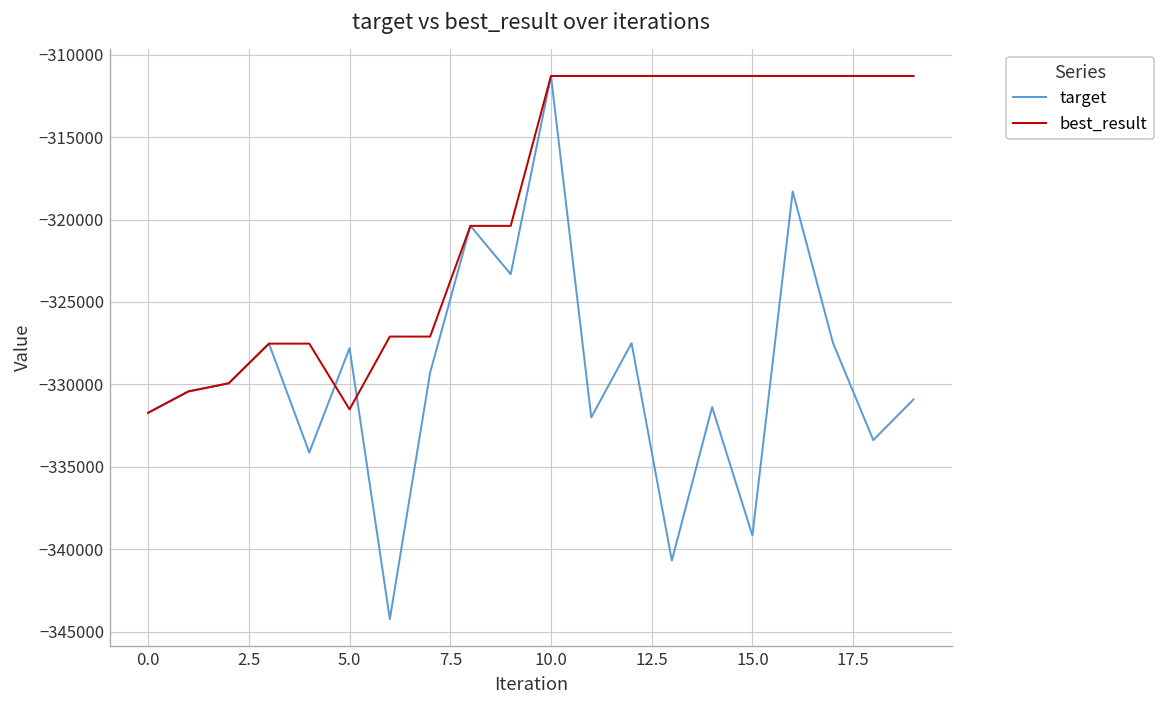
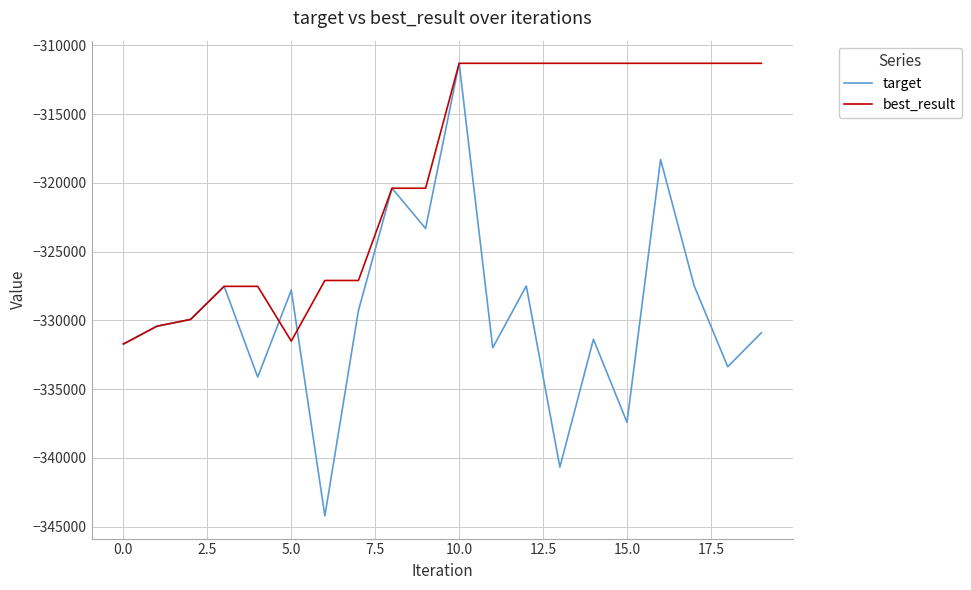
target, 15.0: -339200 -> -337400
